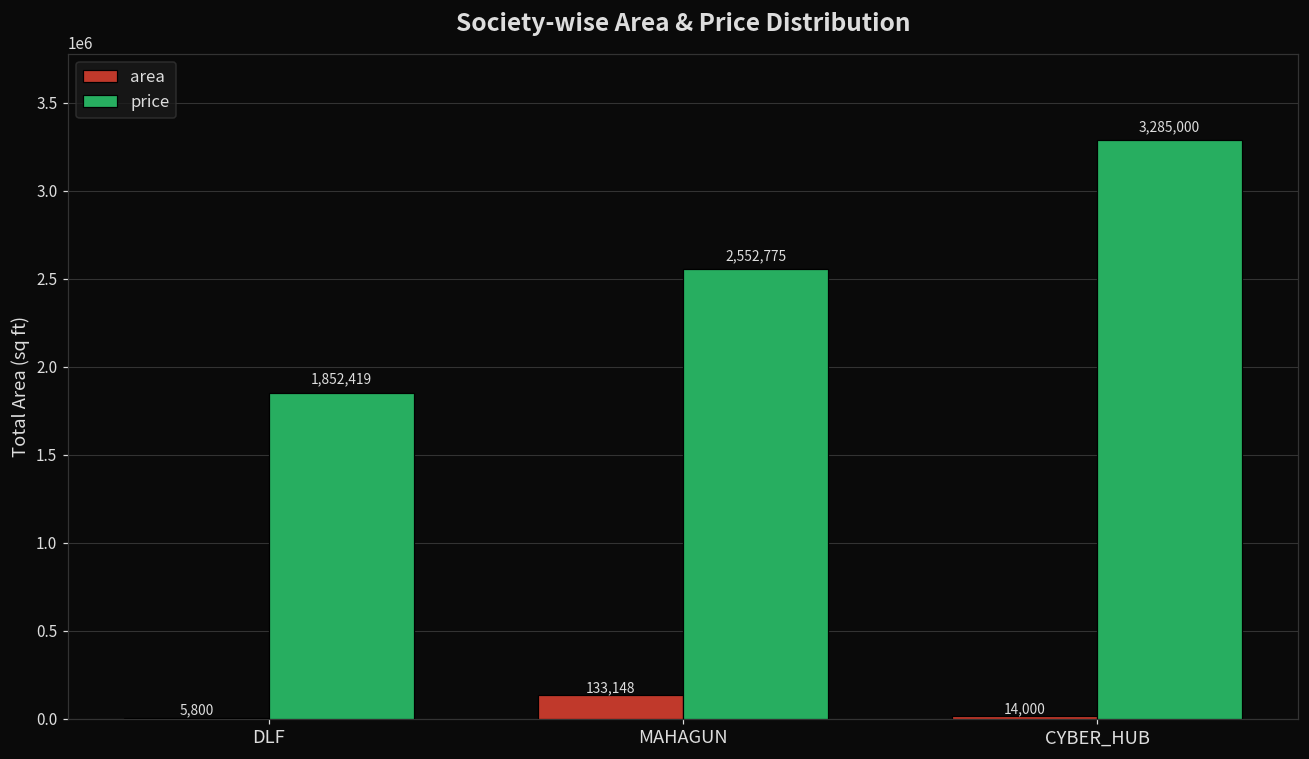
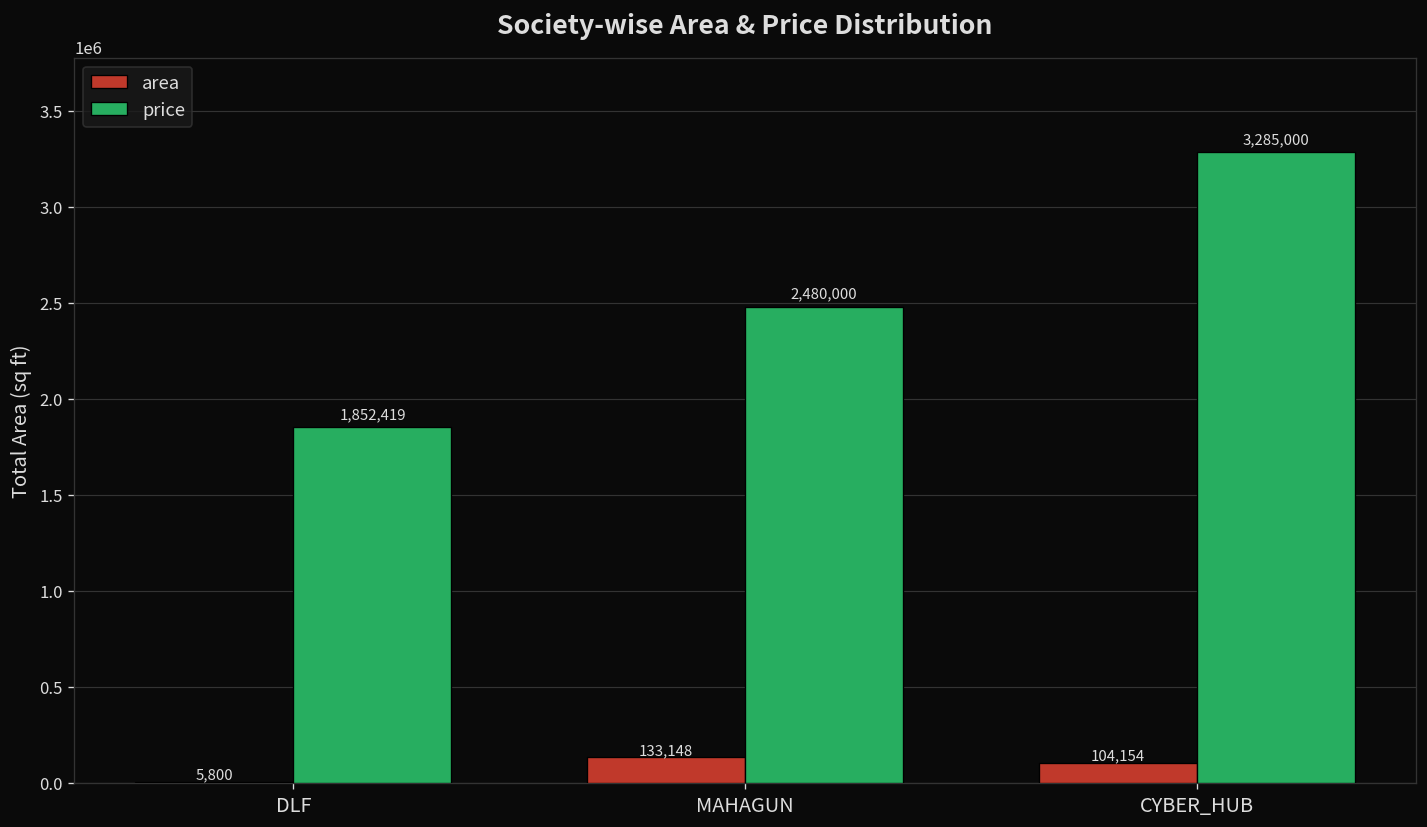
price, MAHAGUN: 2,552,775 -> 2,480,000
area, CYBER_HUB: 14,000 -> 104,154
